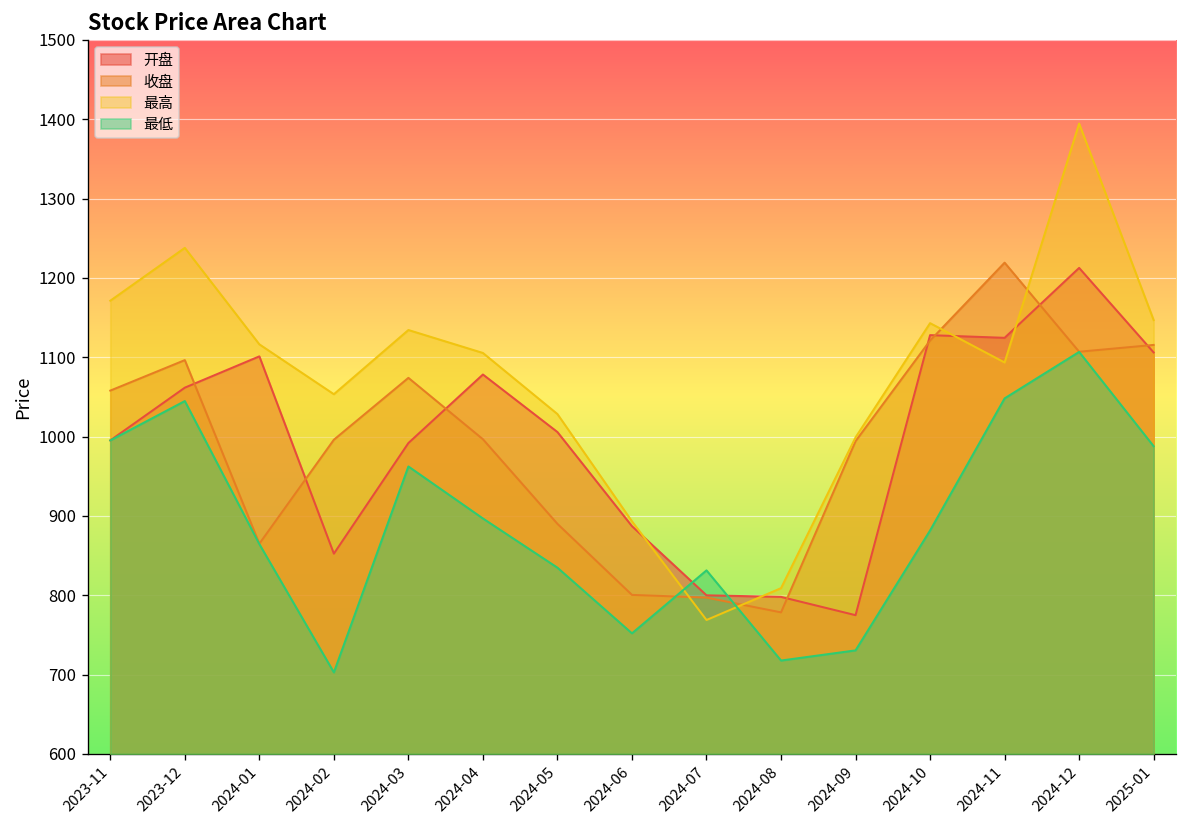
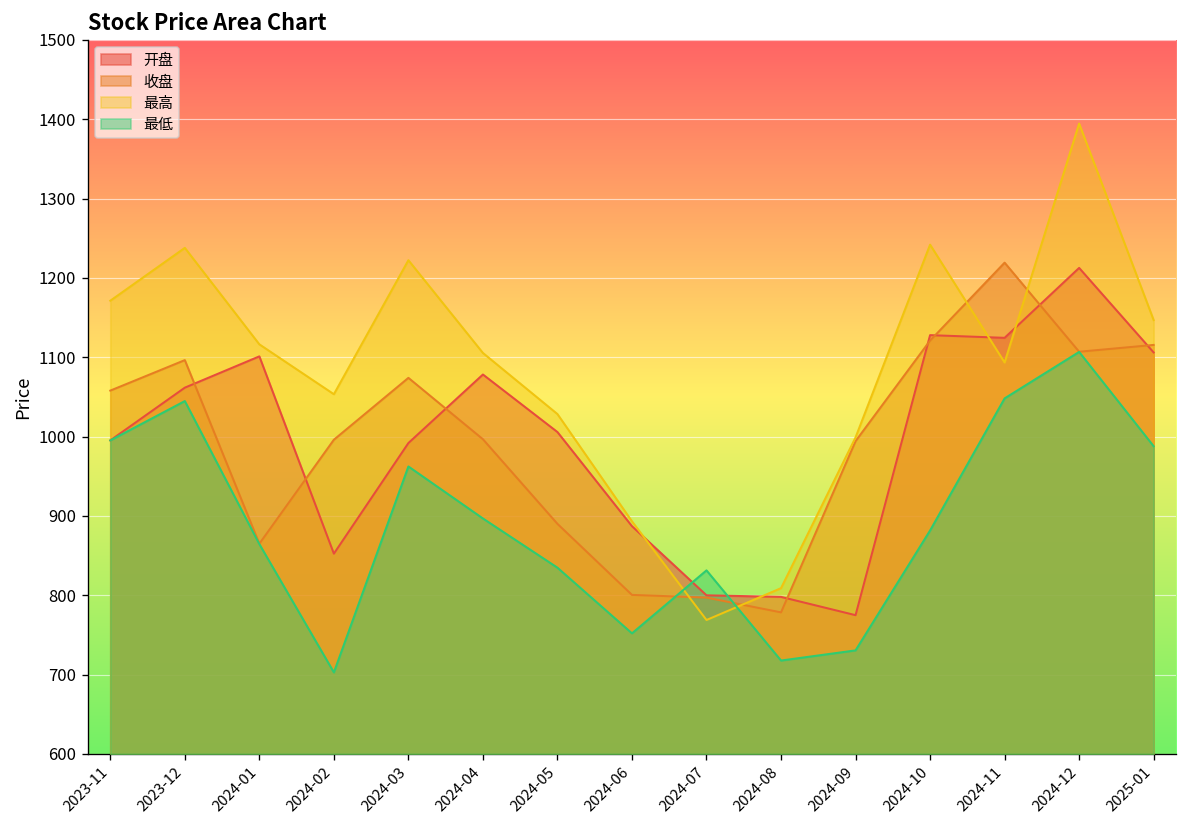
最高, 2024-03: 1130 -> 1220
最高, 2024-10: 1140 -> 1240
